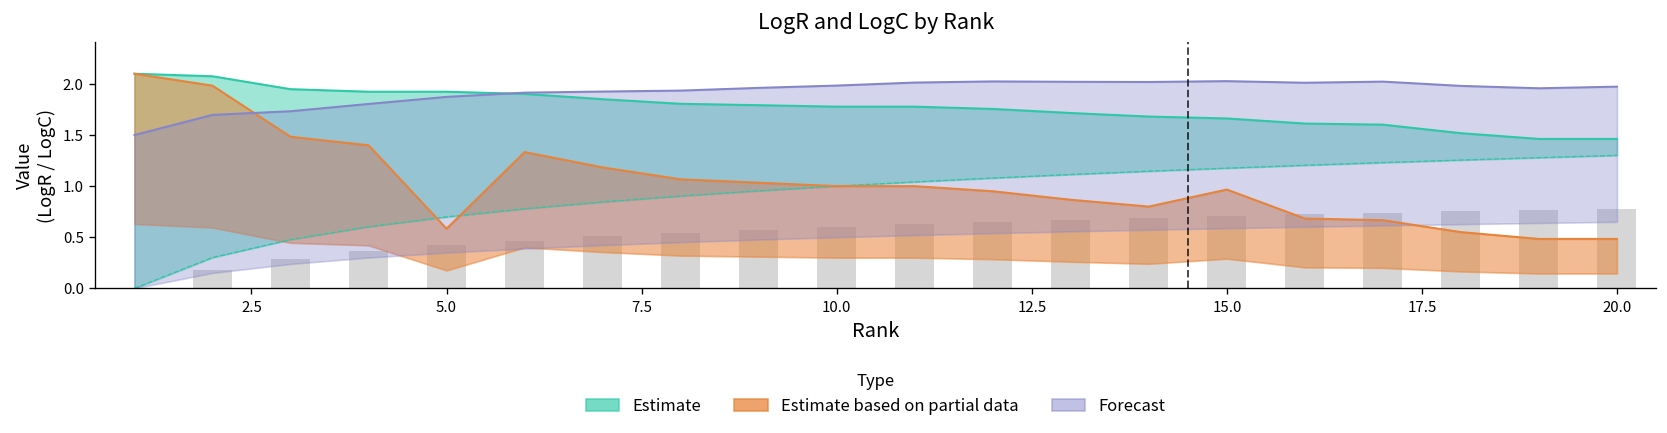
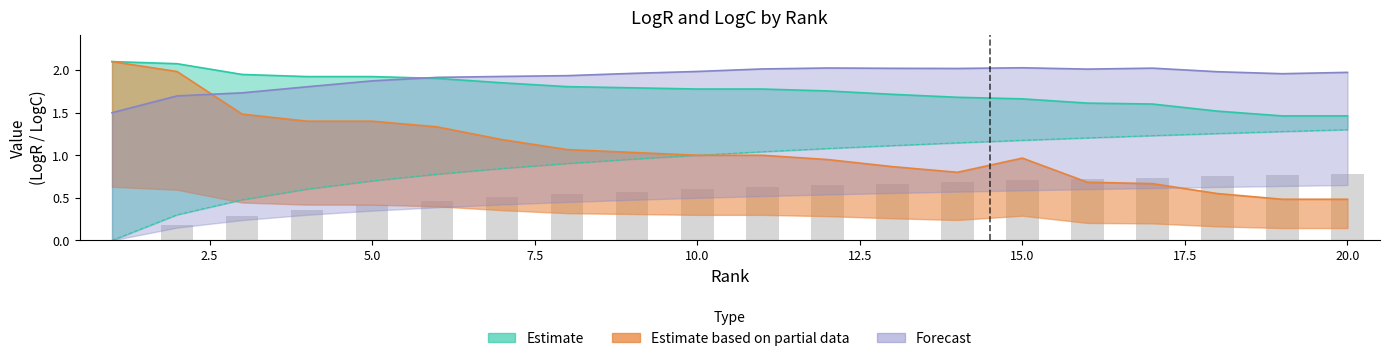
Estimate based on partial data, 5.0: 0.6 -> 1.4
